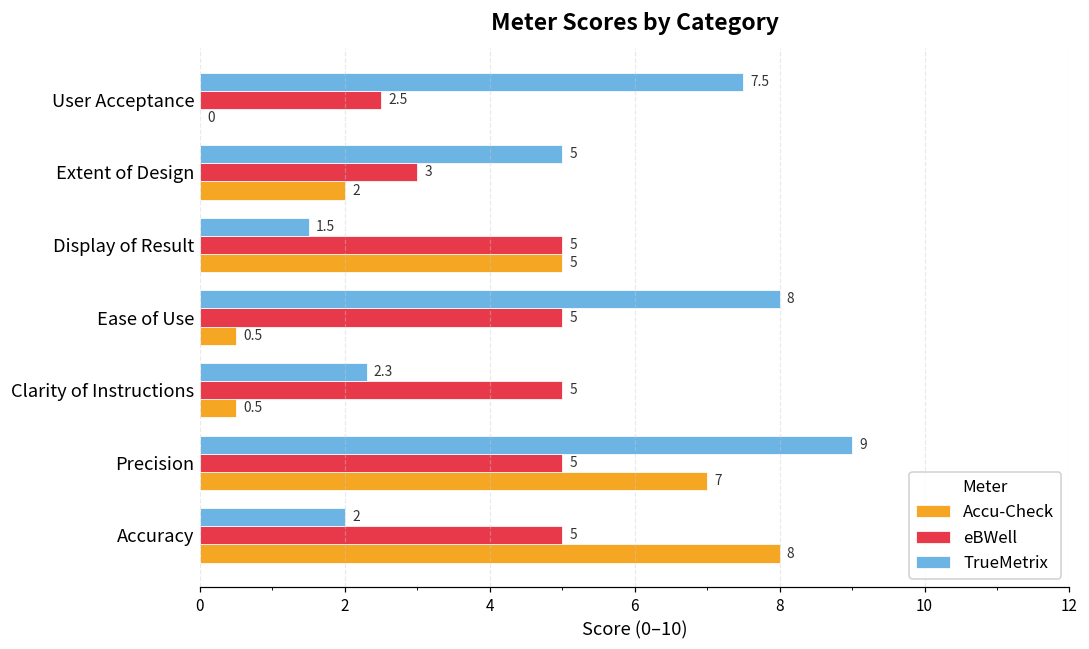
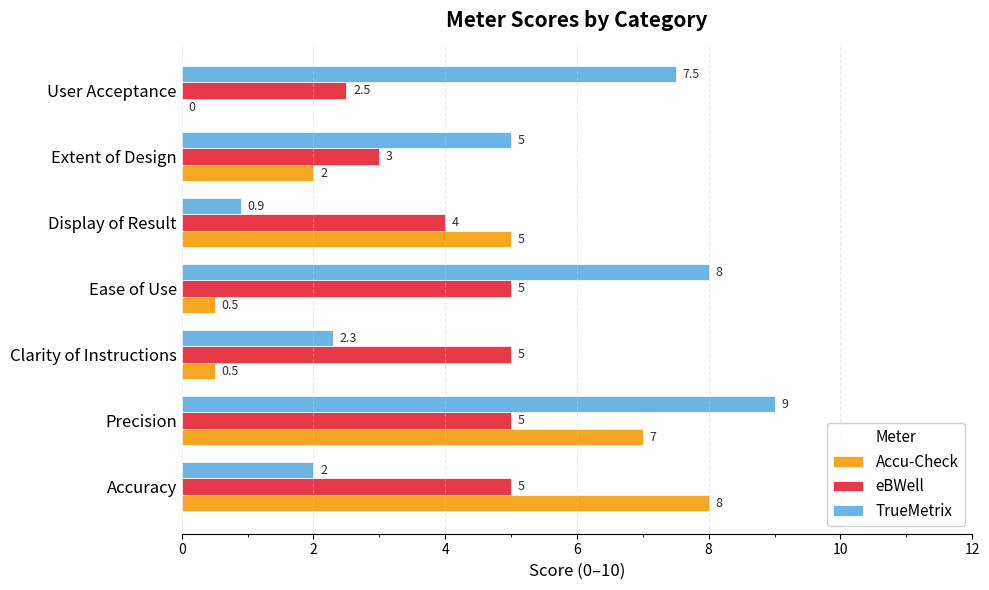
TrueMetrix, Display of Result: 1.5 -> 0.9
eBWell, Display of Result: 5 -> 4
